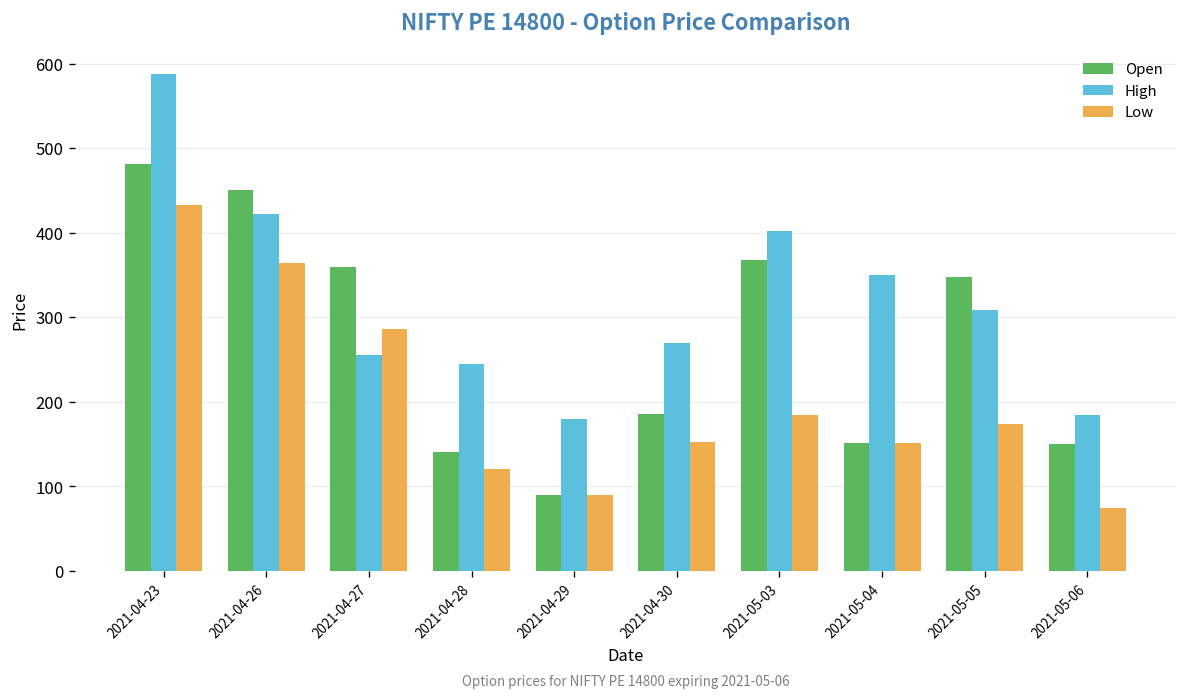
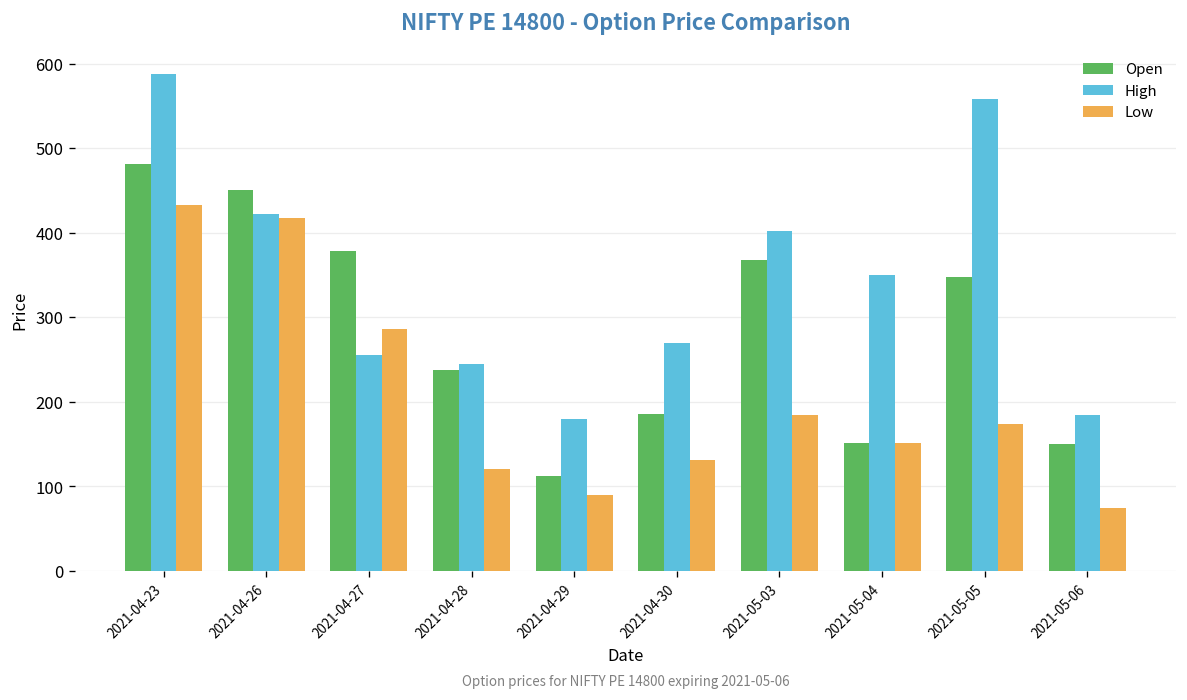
Low, 2021-04-26: 360 -> 420
Open, 2021-04-27: 360 -> 380
Open, 2021-04-28: 140 -> 240
Open, 2021-04-29: 90 -> 110
Low, 2021-04-30: 150 -> 130
High, 2021-05-05: 310 -> 560
